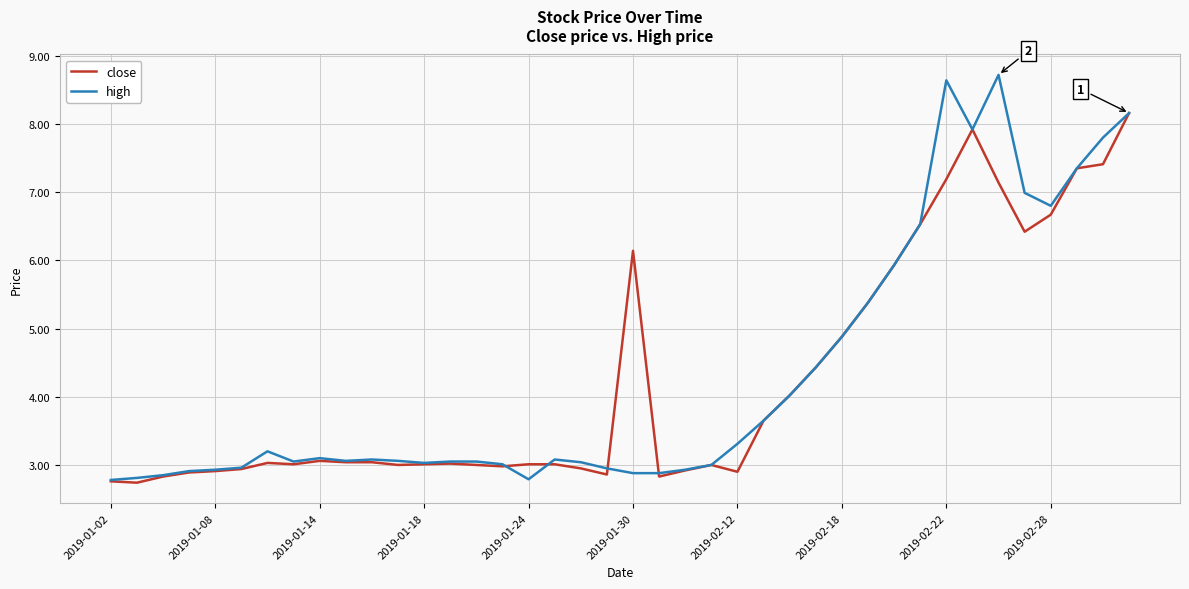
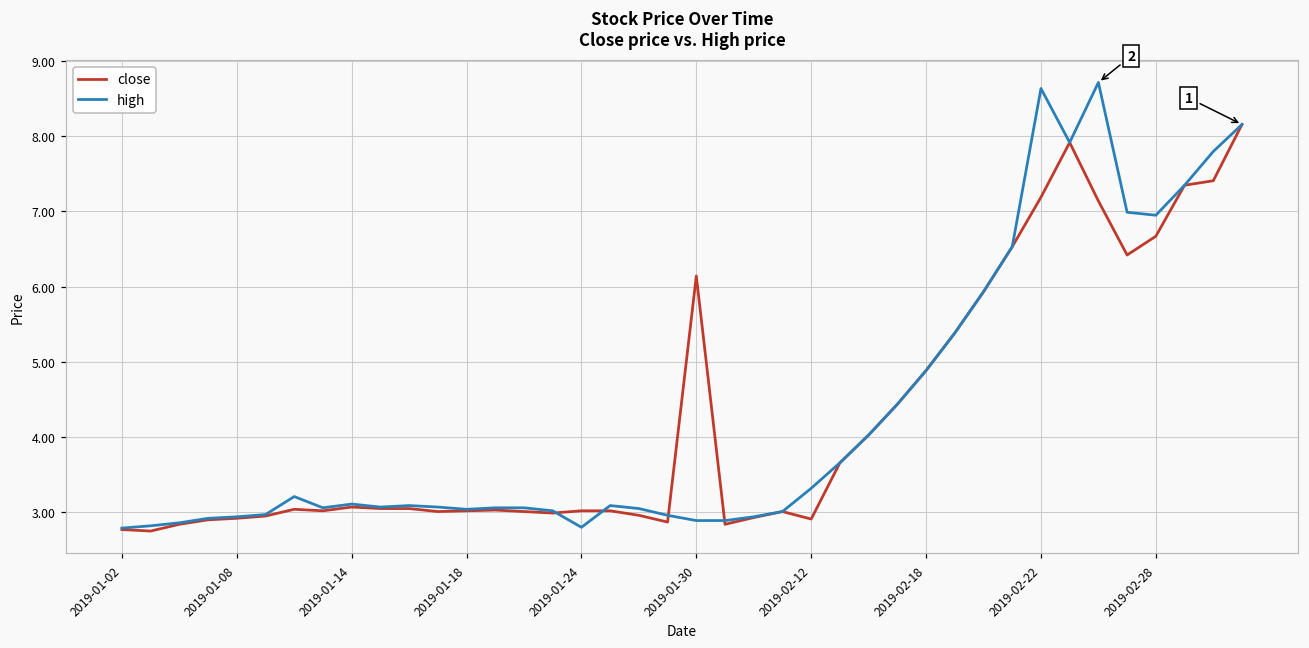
high, 2019-02-28: 6.8 -> 7.0
